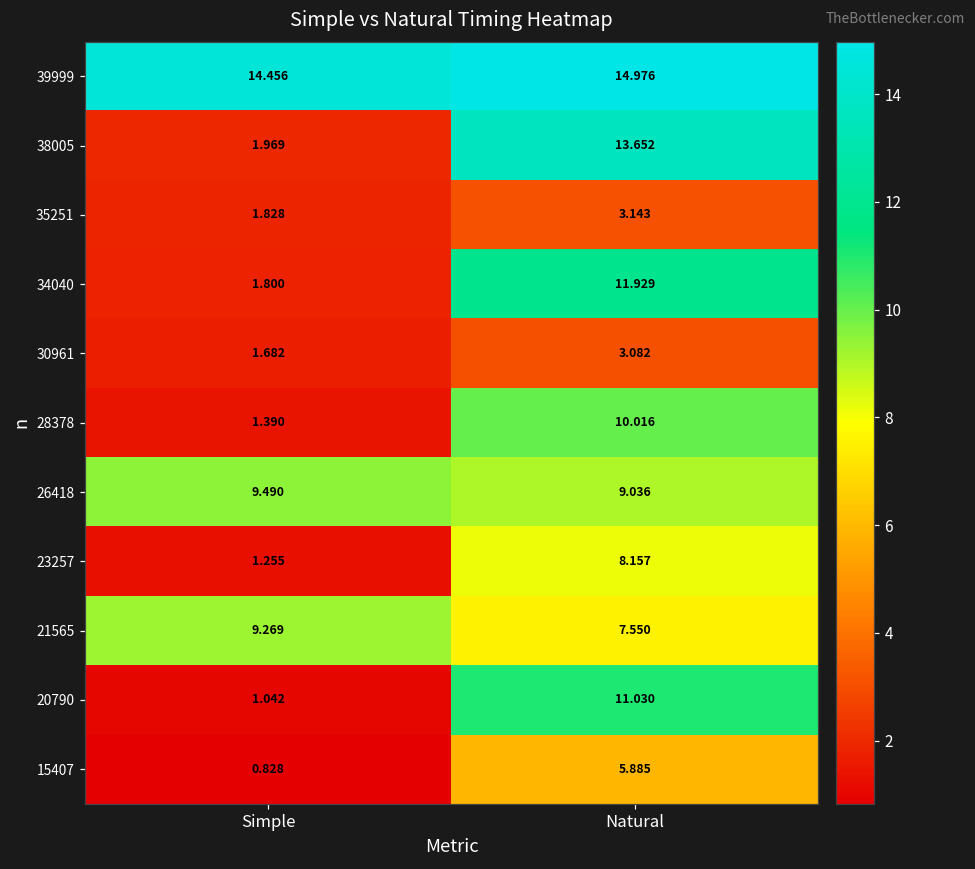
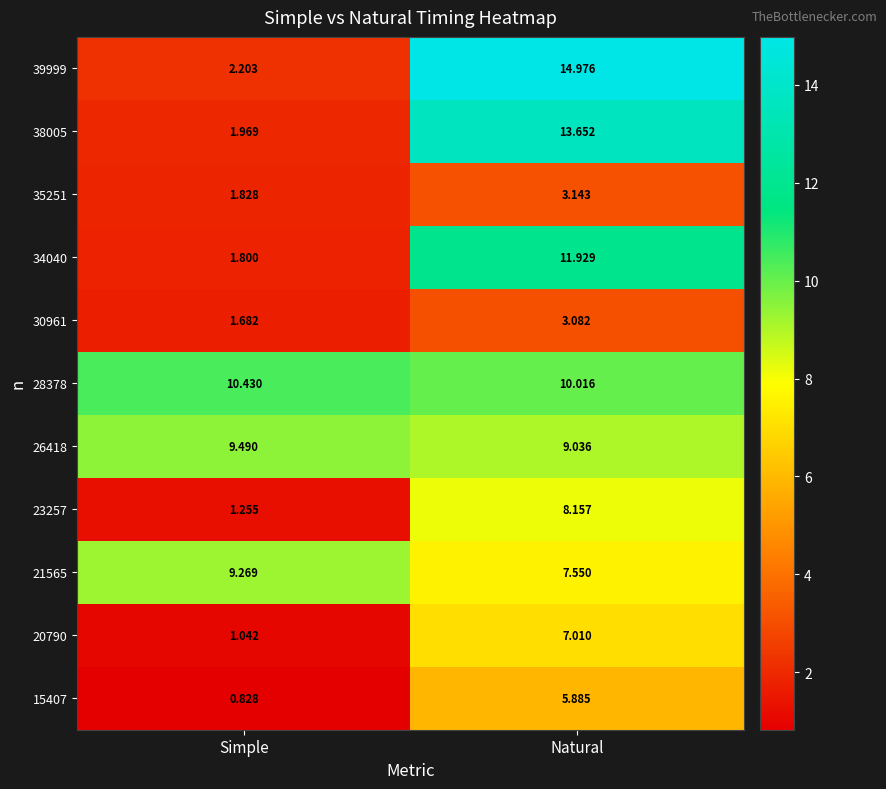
39999, Simple: 14.456 -> 2.203
28378, Simple: 1.390 -> 10.430
20790, Natural: 11.030 -> 7.010
